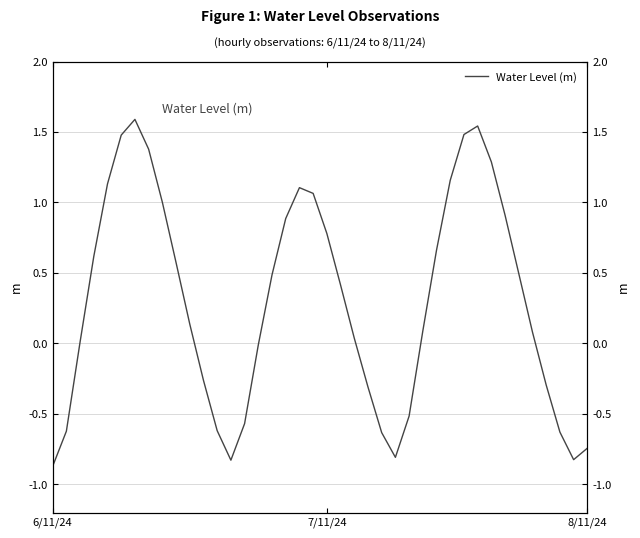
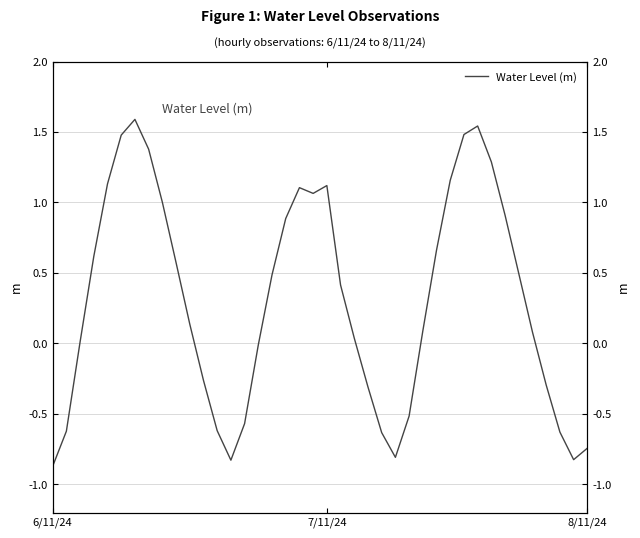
7/11/24: 0.78 -> 1.12
